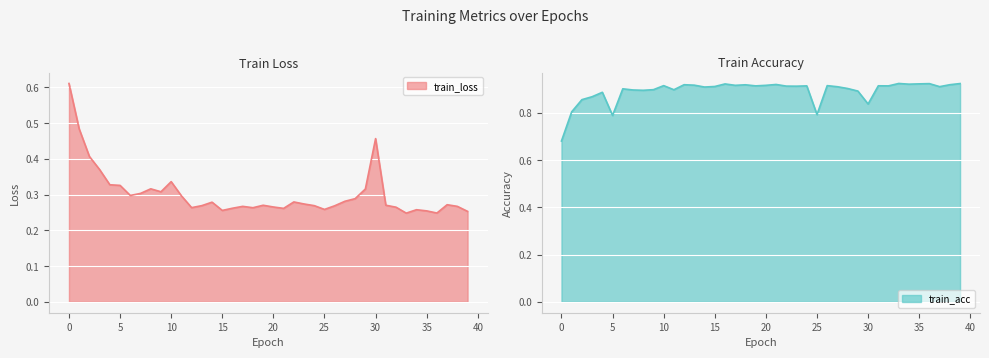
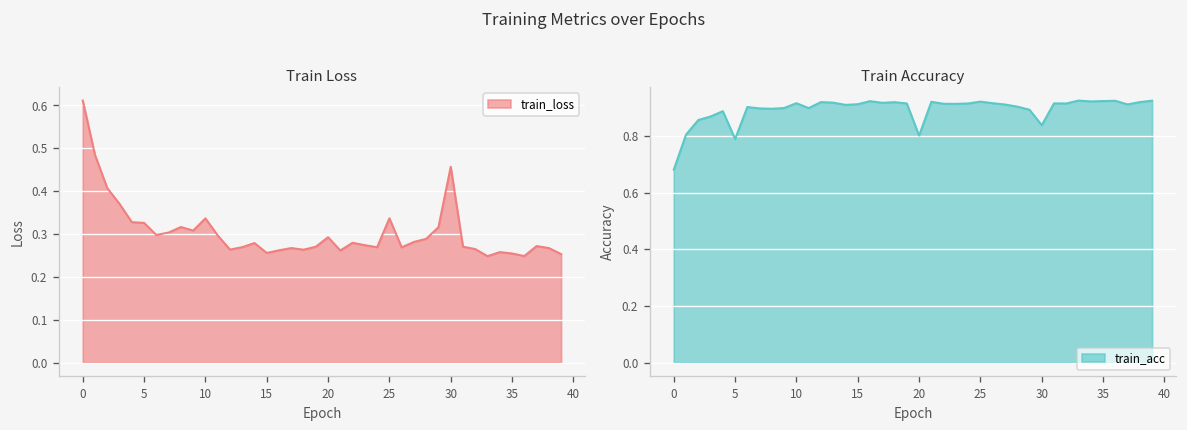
Train Loss, 20: 0.27 -> 0.29
Train Loss, 25: 0.26 -> 0.34
Train Accuracy, 20: 0.92 -> 0.80
Train Accuracy, 25: 0.79 -> 0.92
